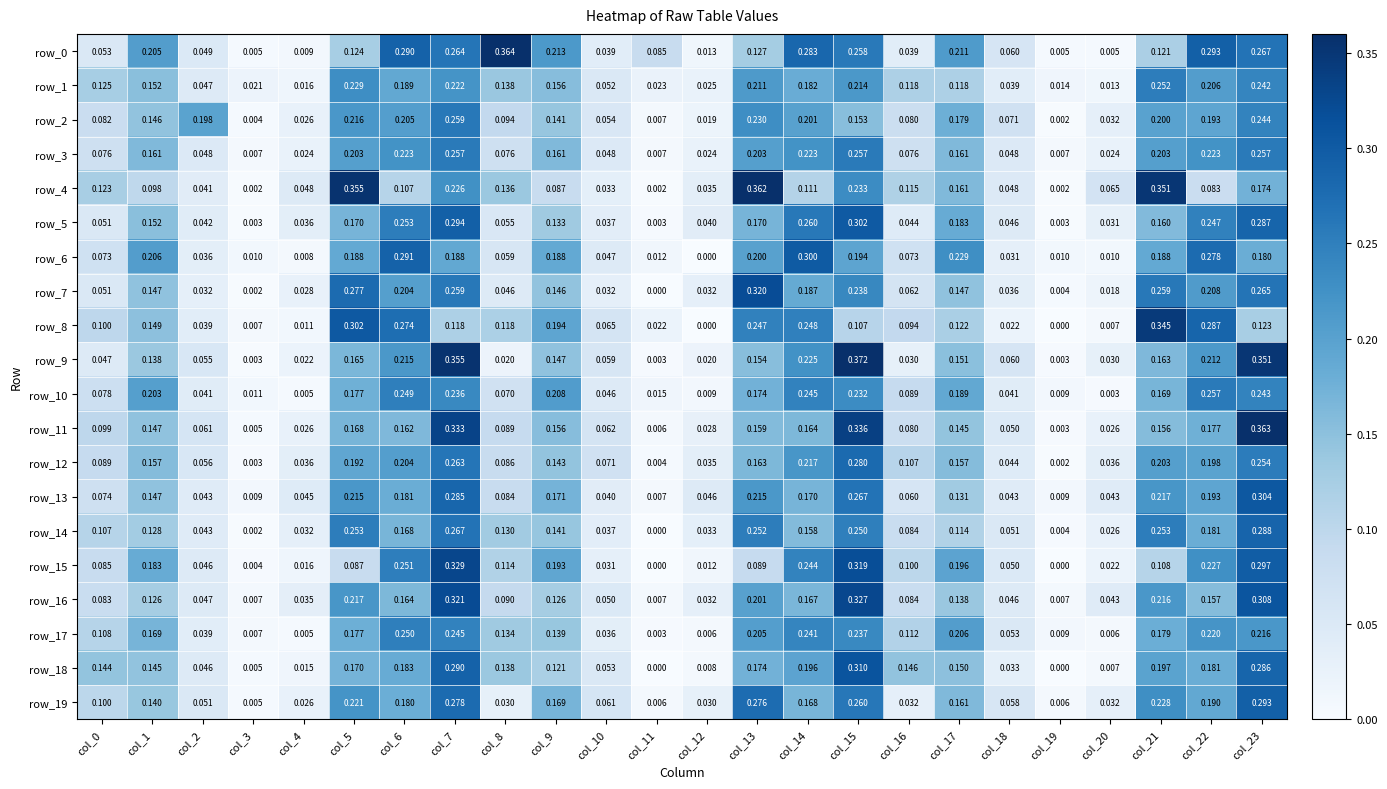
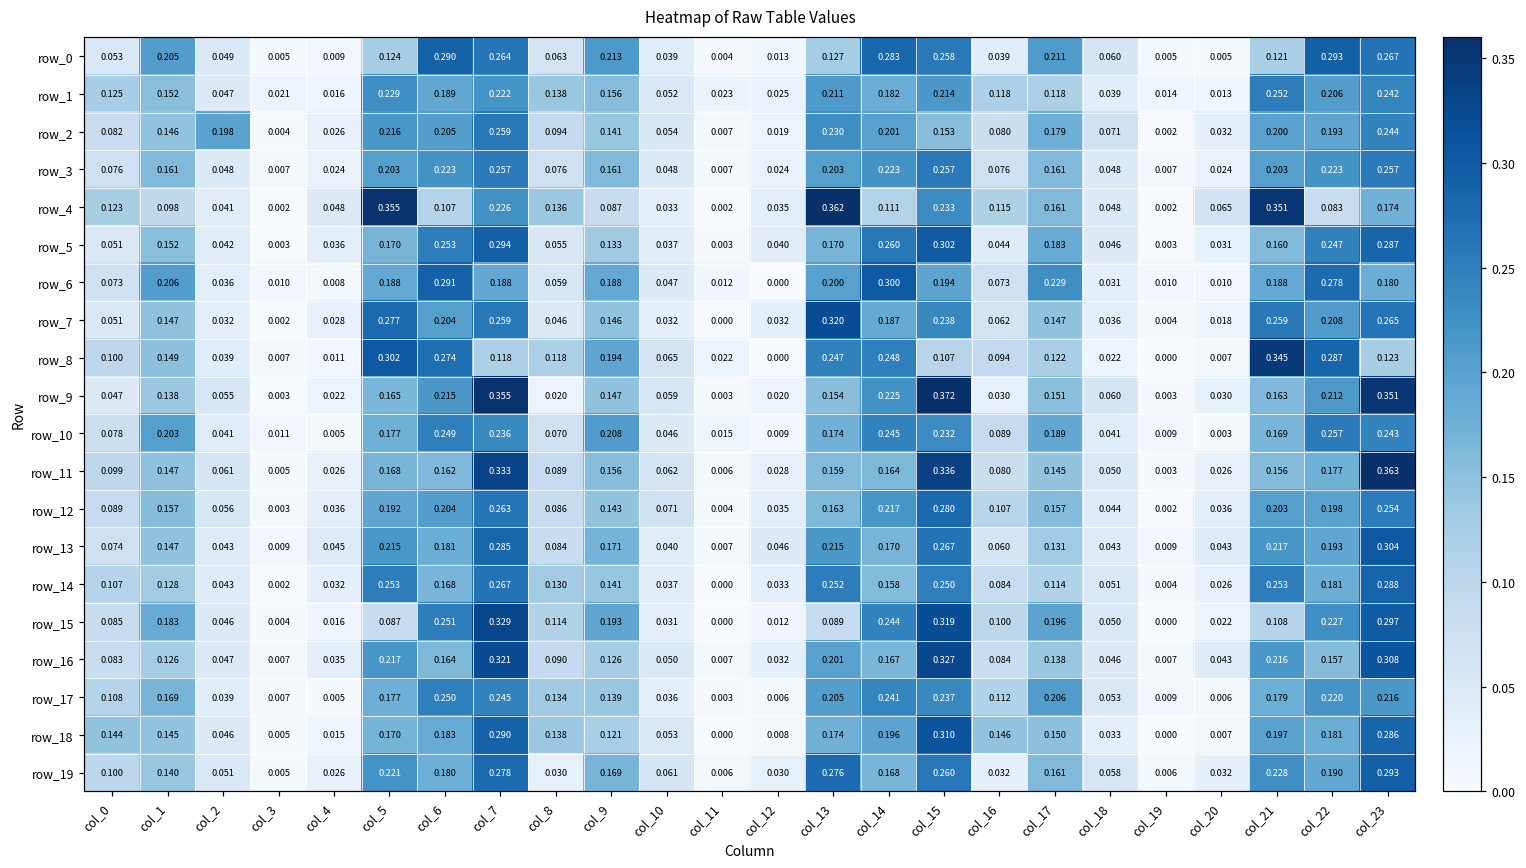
row_0, col_8: 0.364 -> 0.063
row_0, col_11: 0.085 -> 0.004
